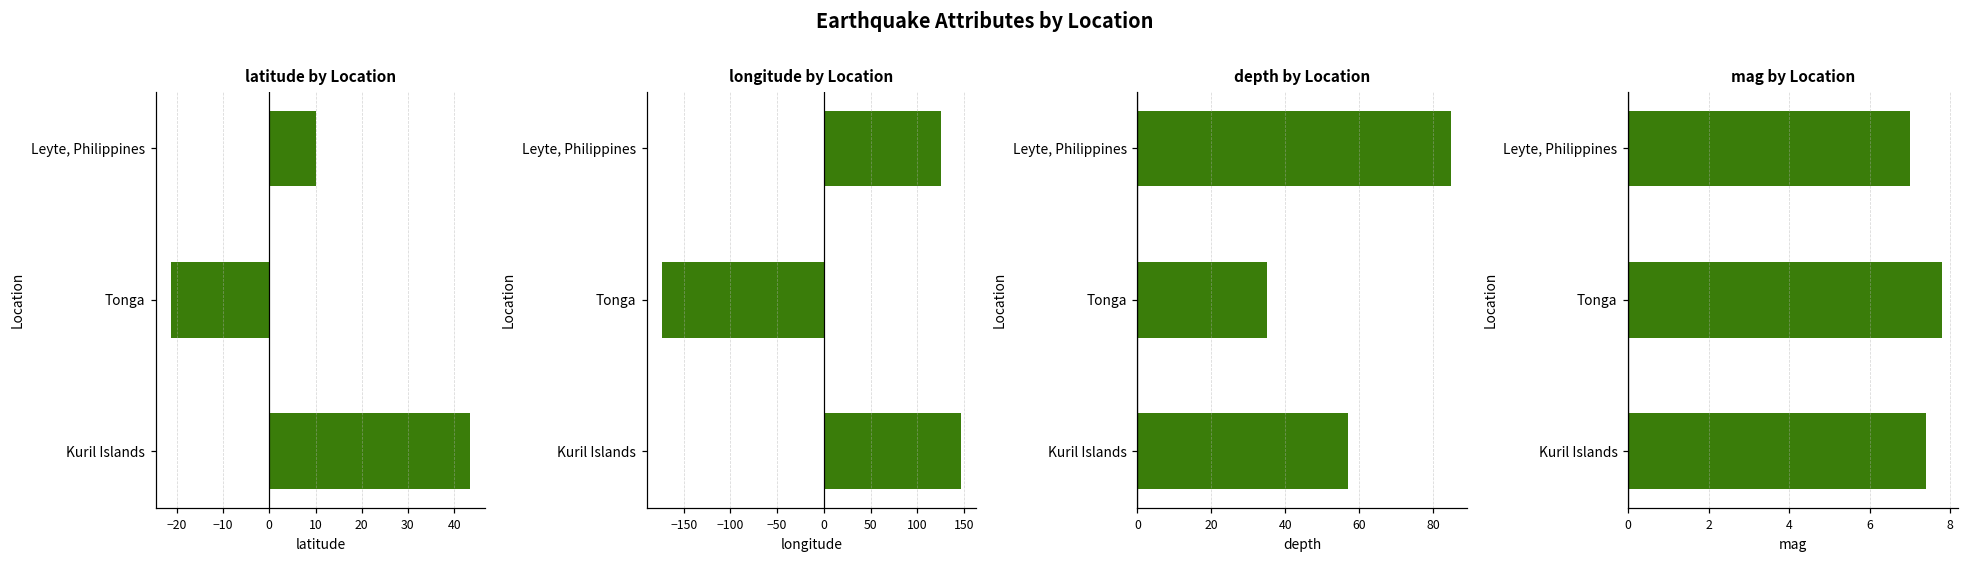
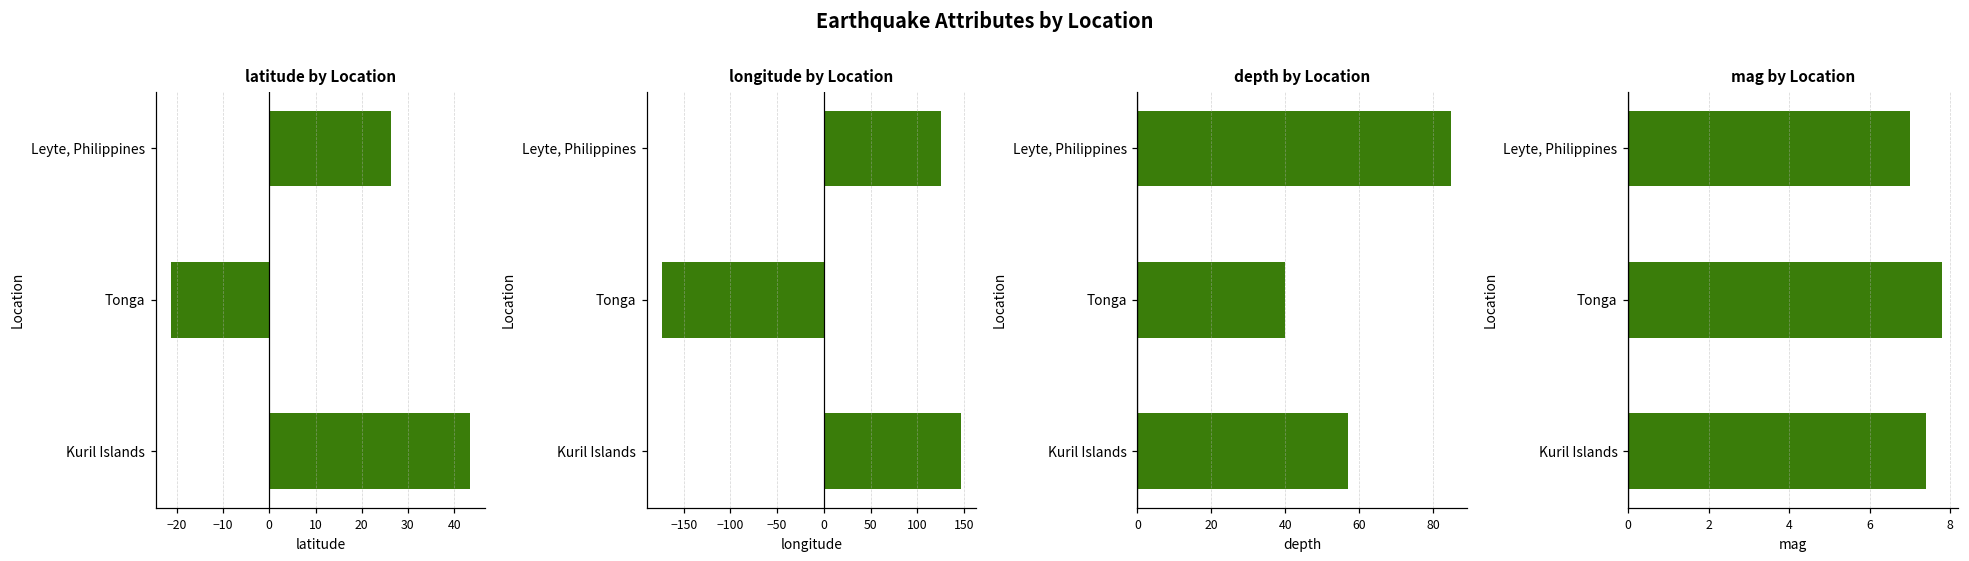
latitude by Location, Leyte, Philippines: 10 -> 26
depth by Location, Tonga: 35 -> 40
